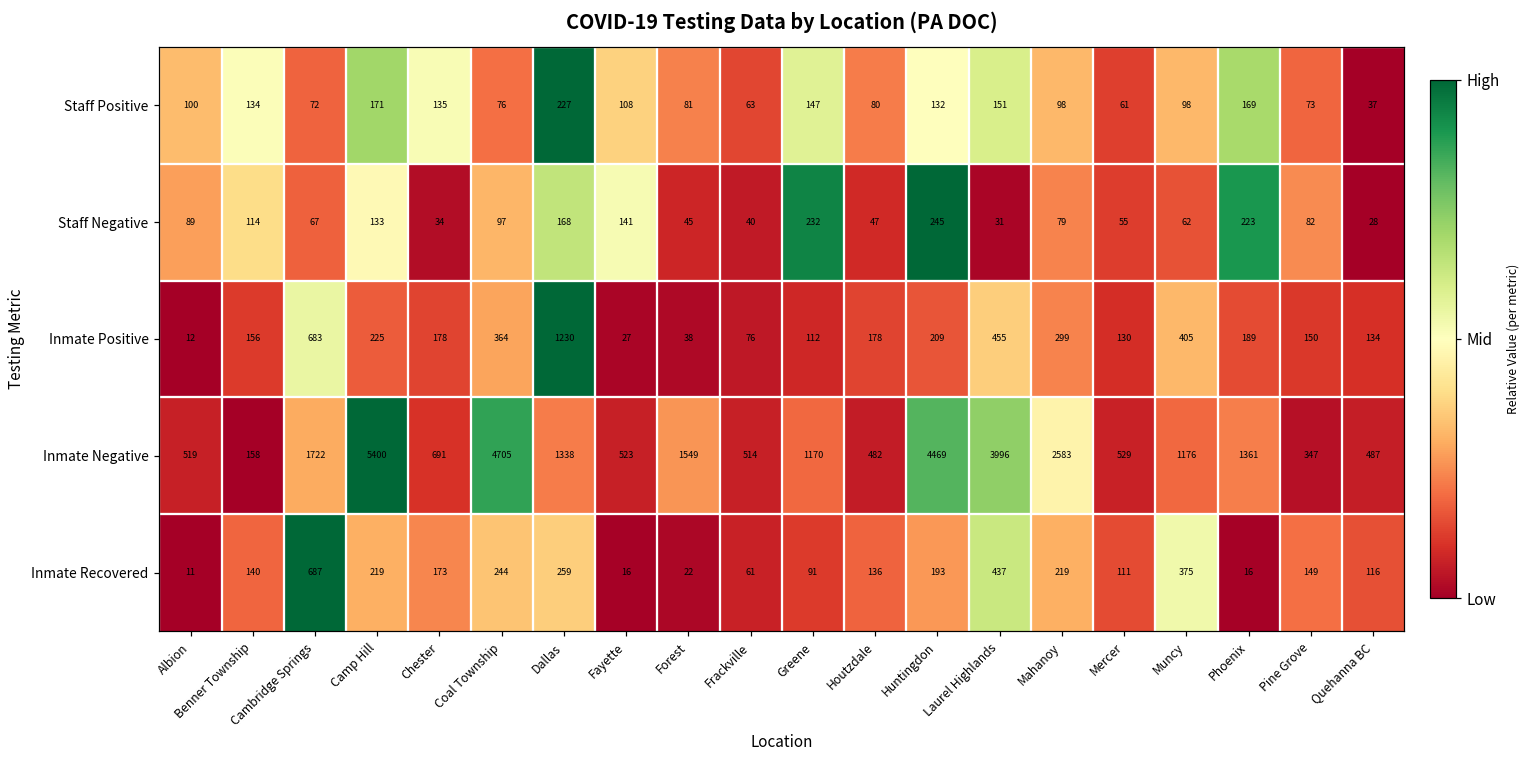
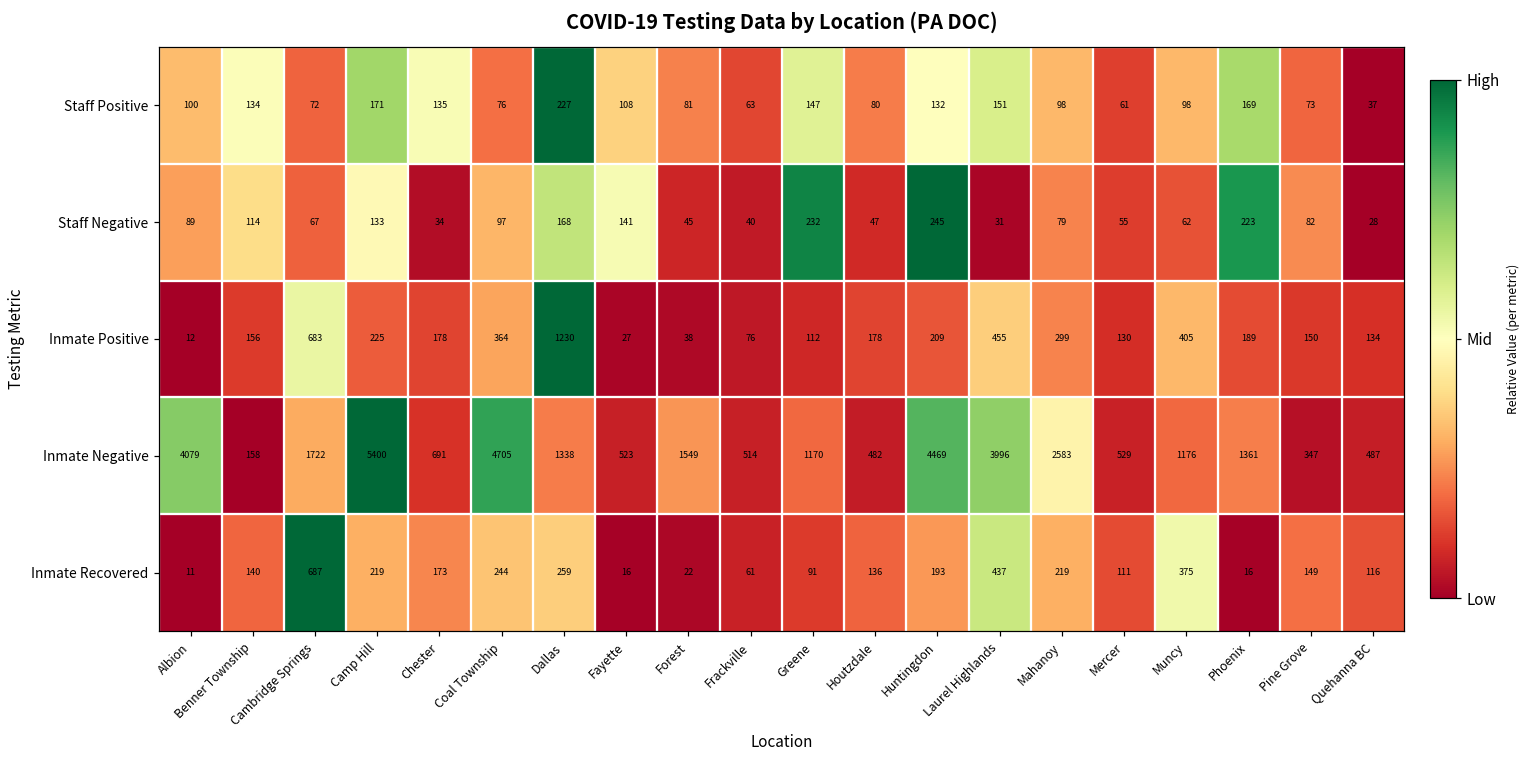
Inmate Negative, Albion: 519 -> 4079
